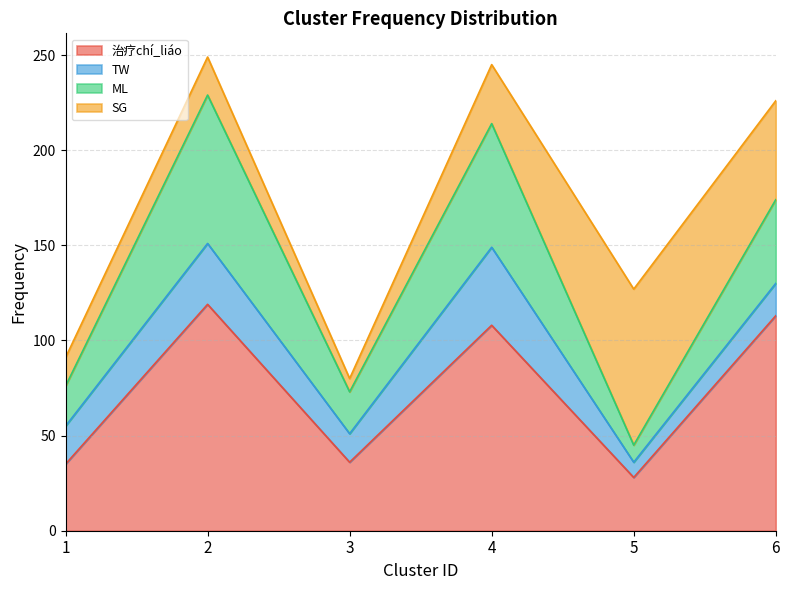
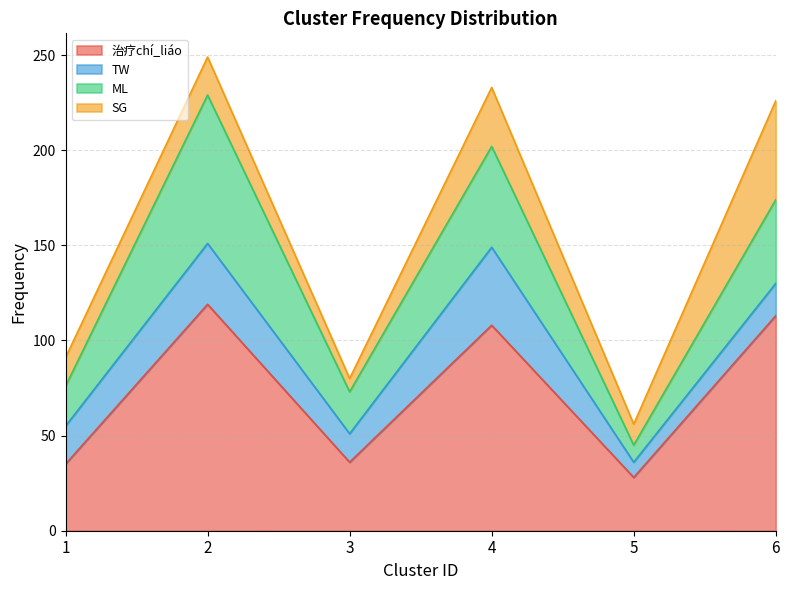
ML, 4: 65 -> 53
SG, 5: 82 -> 11
